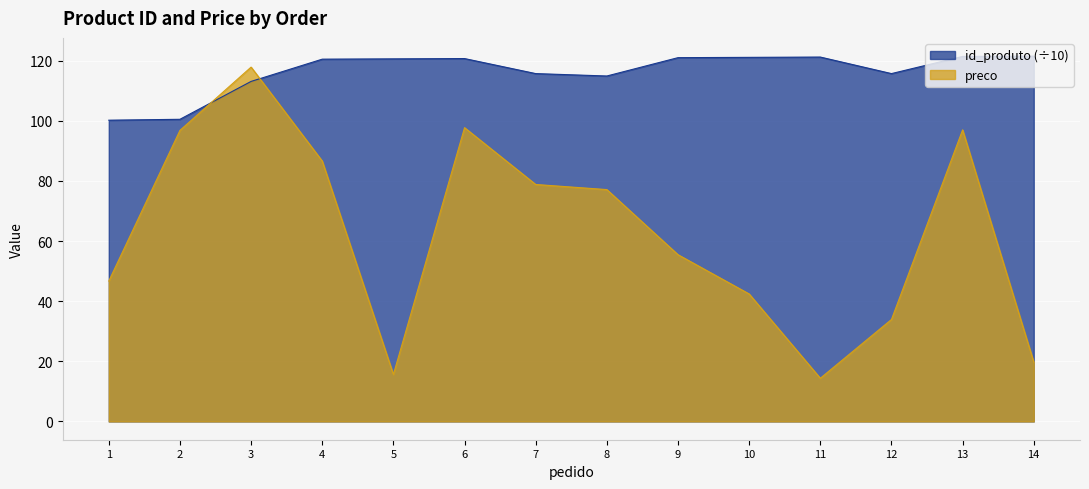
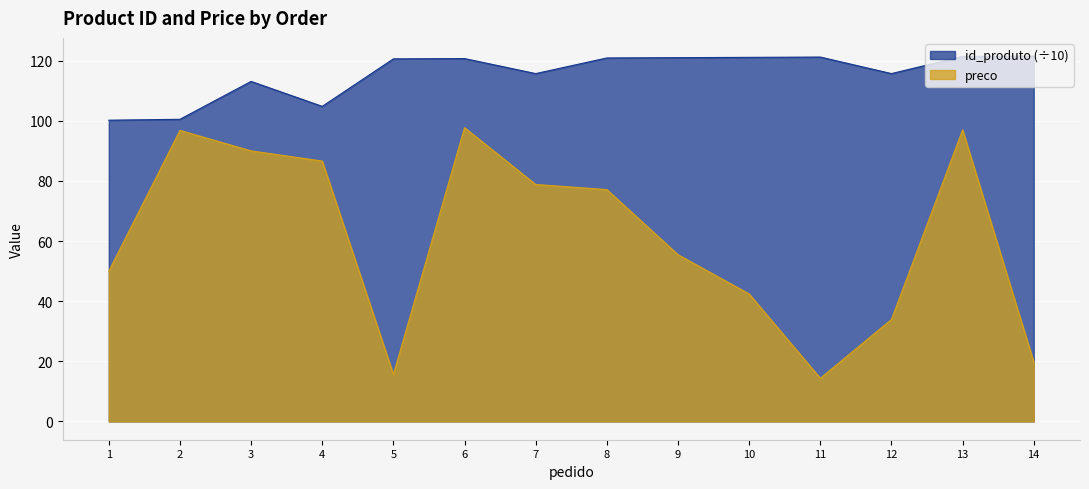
preco, 1: 47 -> 50
preco, 3: 118 -> 90
id_produto (÷10), 4: 121 -> 105
id_produto (÷10), 8: 115 -> 121
